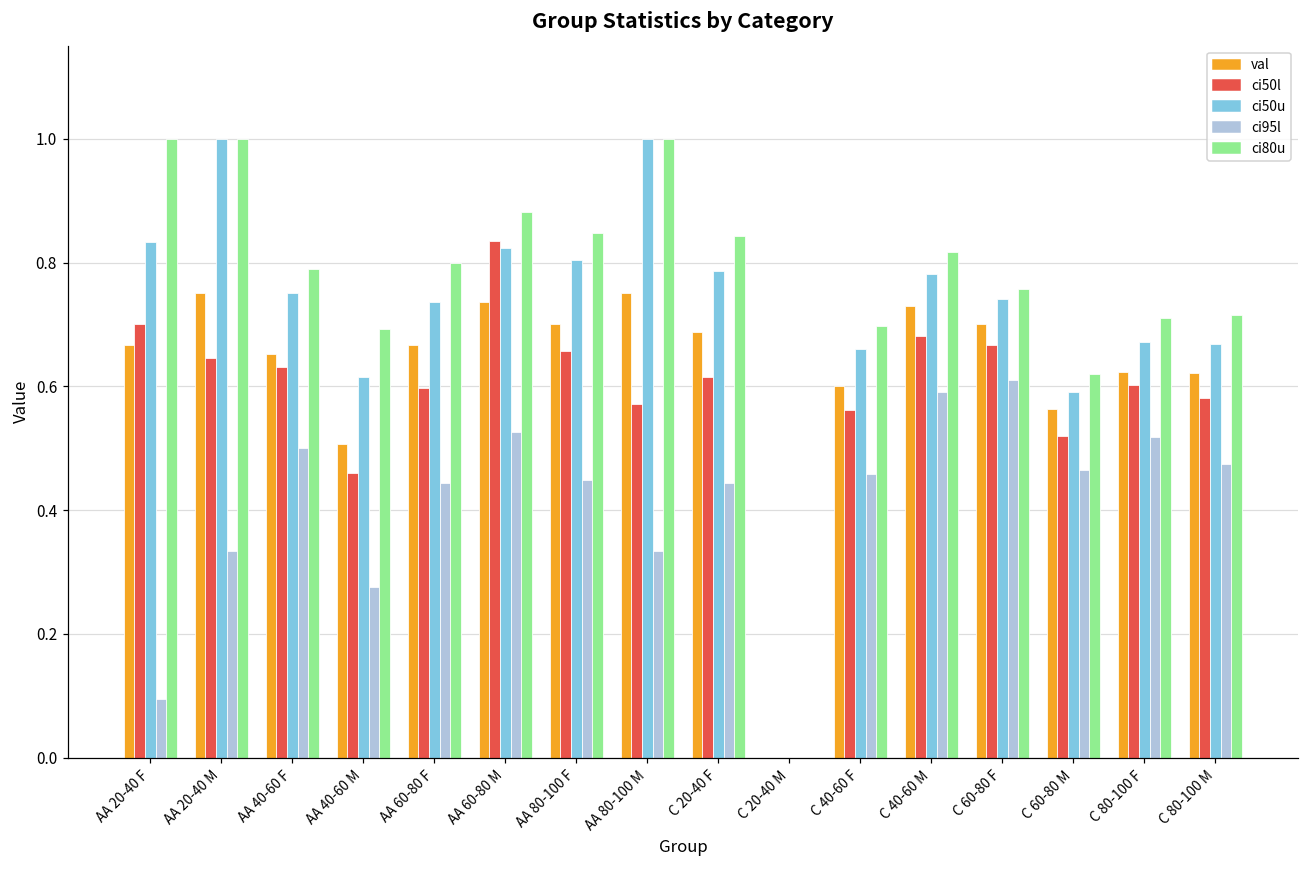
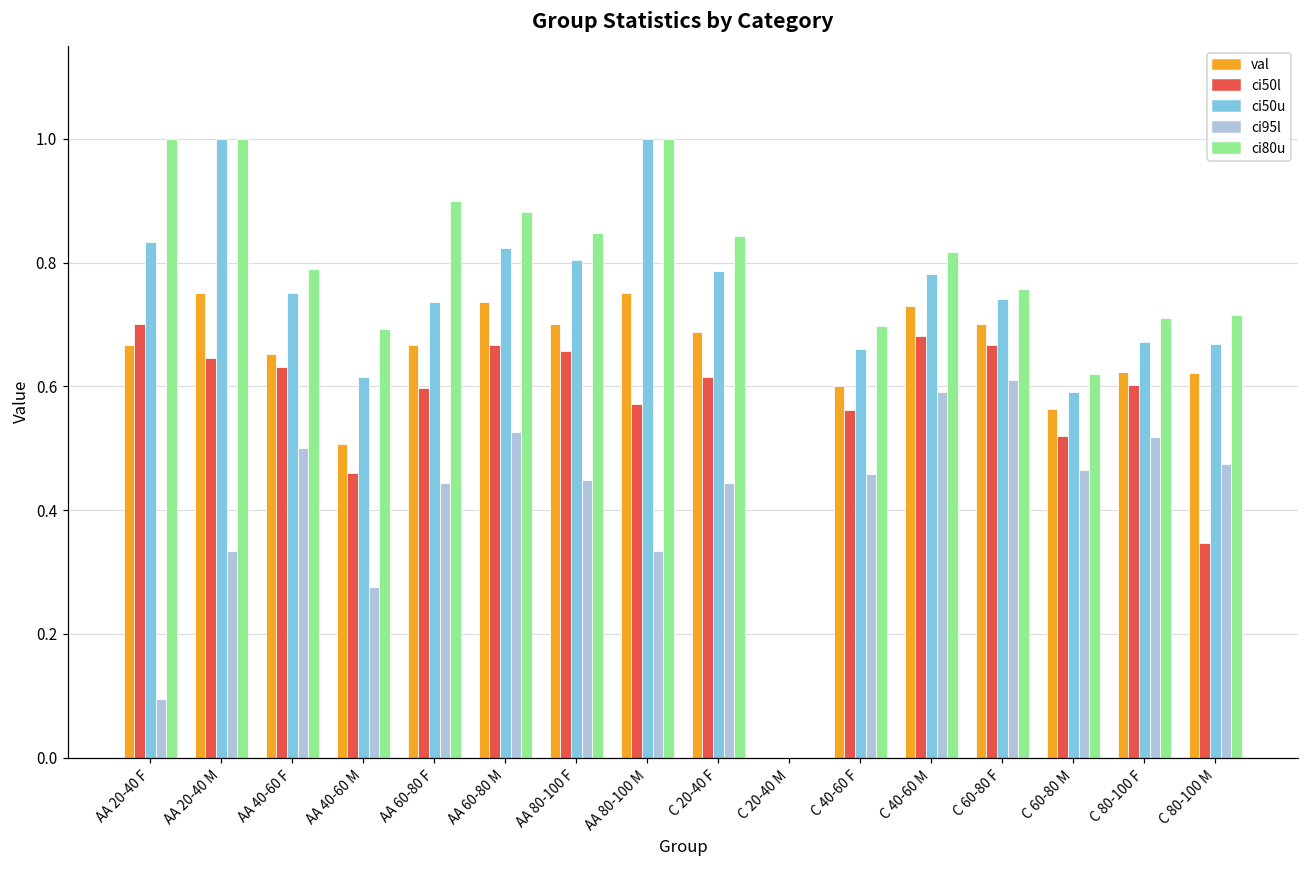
ci80u, AA 60-80 F: 0.8 -> 0.9
ci50l, AA 60-80 M: 0.84 -> 0.67
ci50l, C 80-100 M: 0.58 -> 0.35
